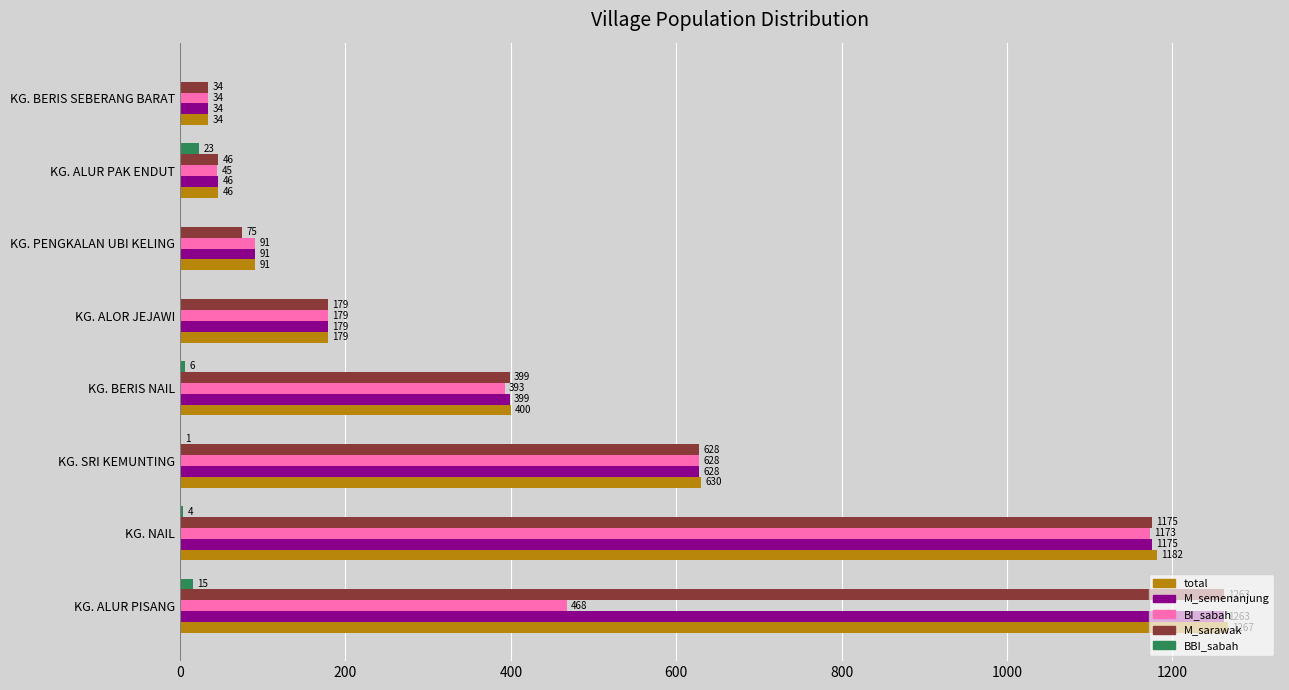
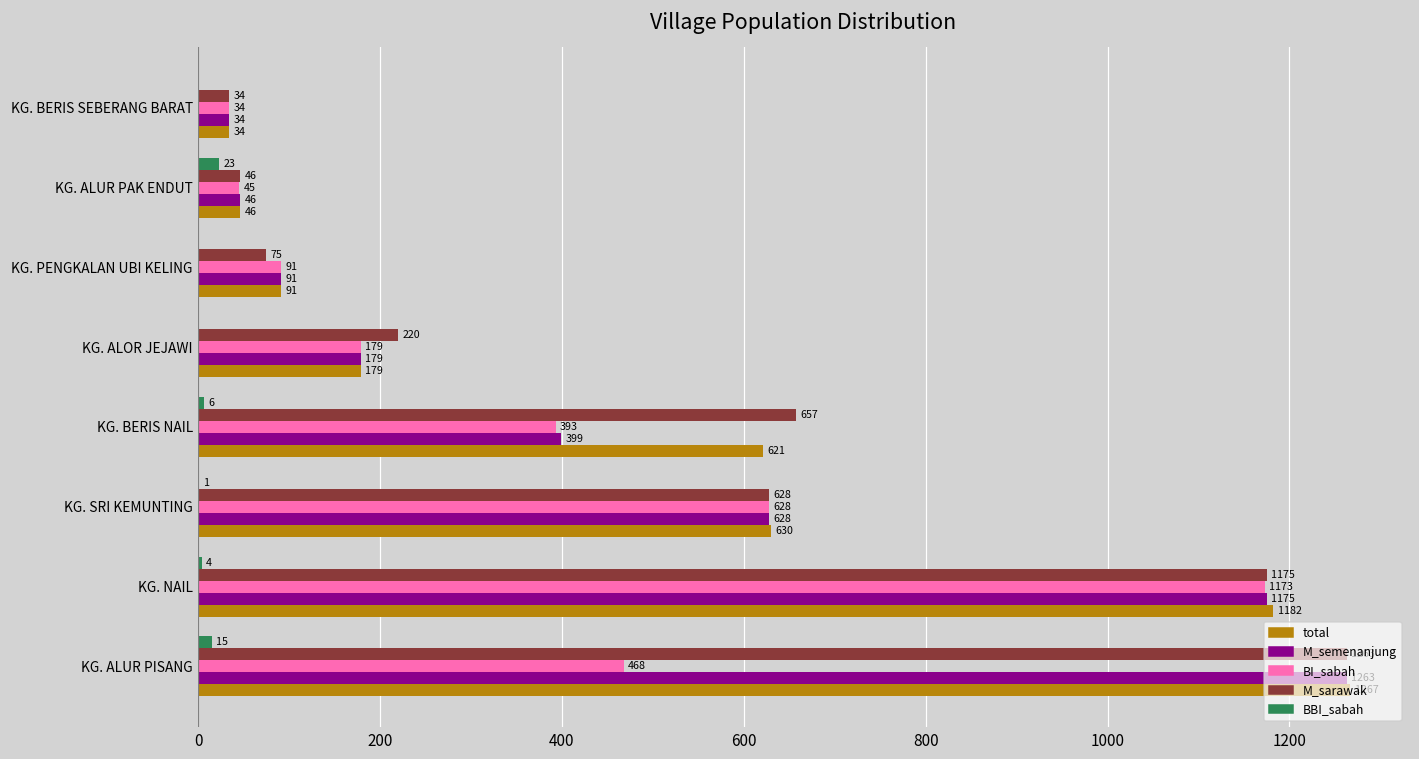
M_sarawak, KG. ALOR JEJAWI: 179 -> 220
M_sarawak, KG. BERIS NAIL: 399 -> 657
total, KG. BERIS NAIL: 400 -> 621
